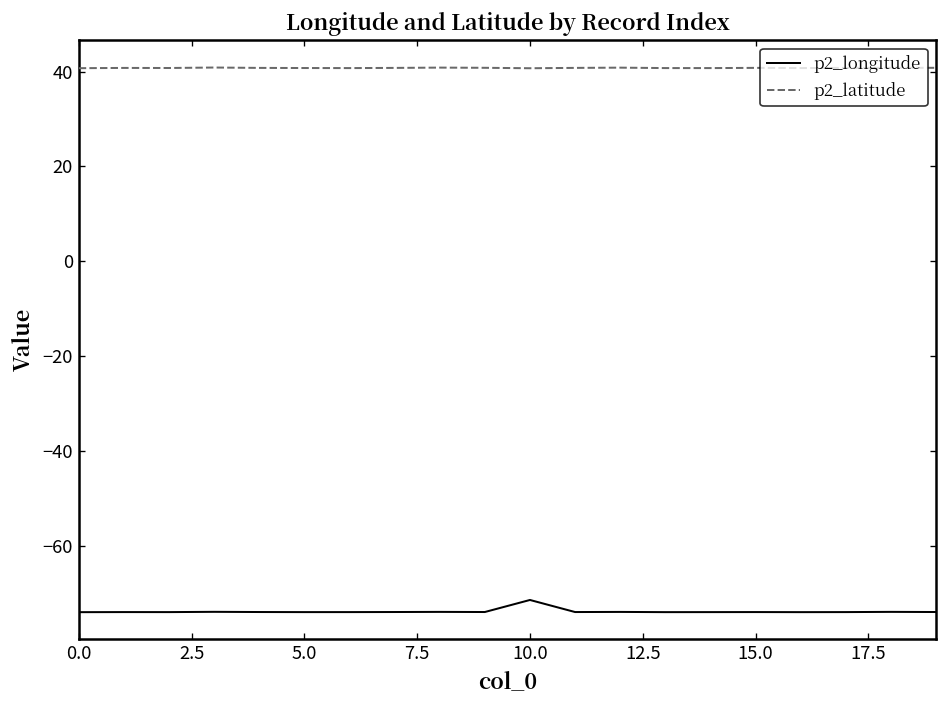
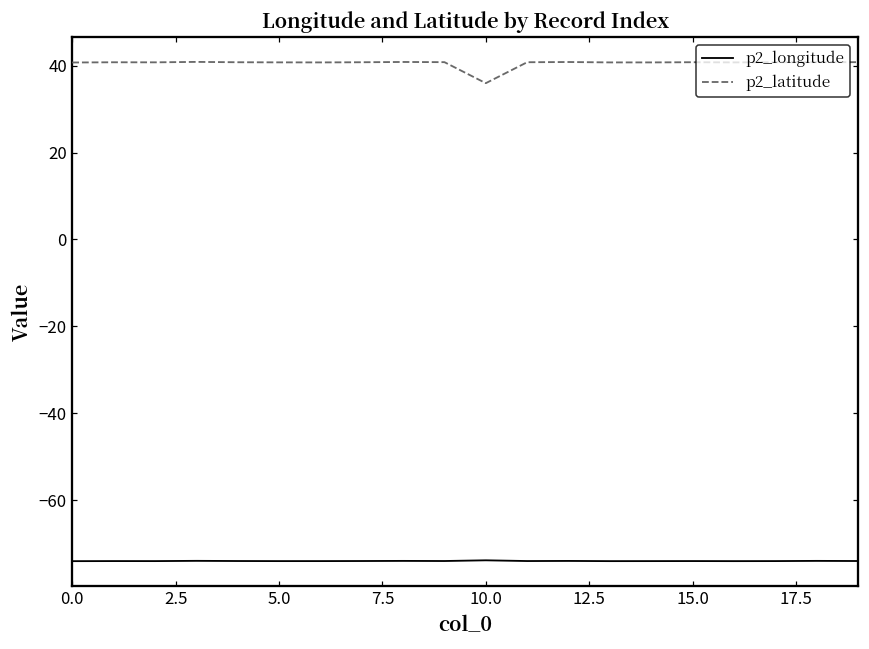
p2_longitude, 10.0: -71 -> -74
p2_latitude, 10.0: 41 -> 36
